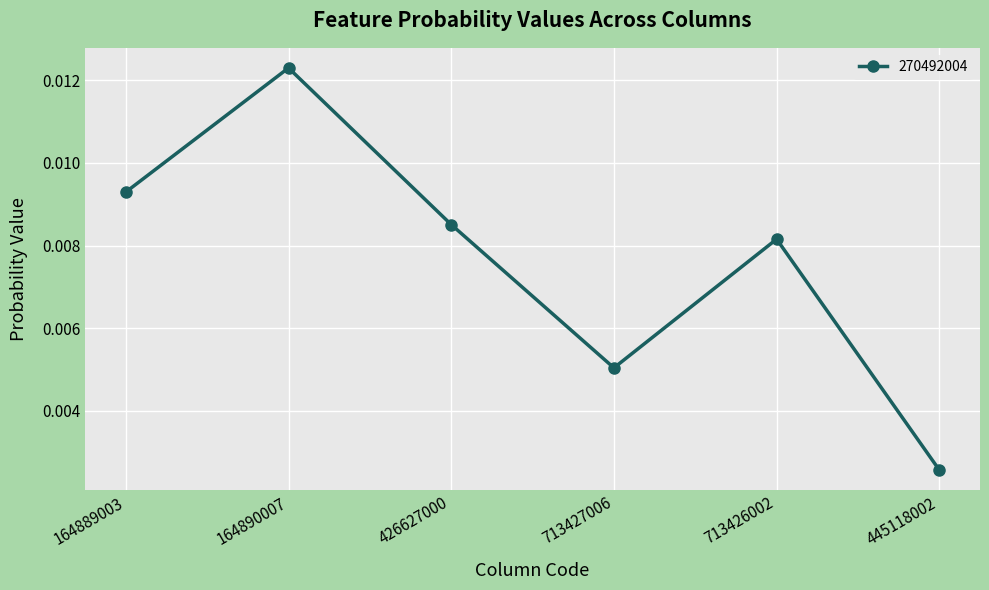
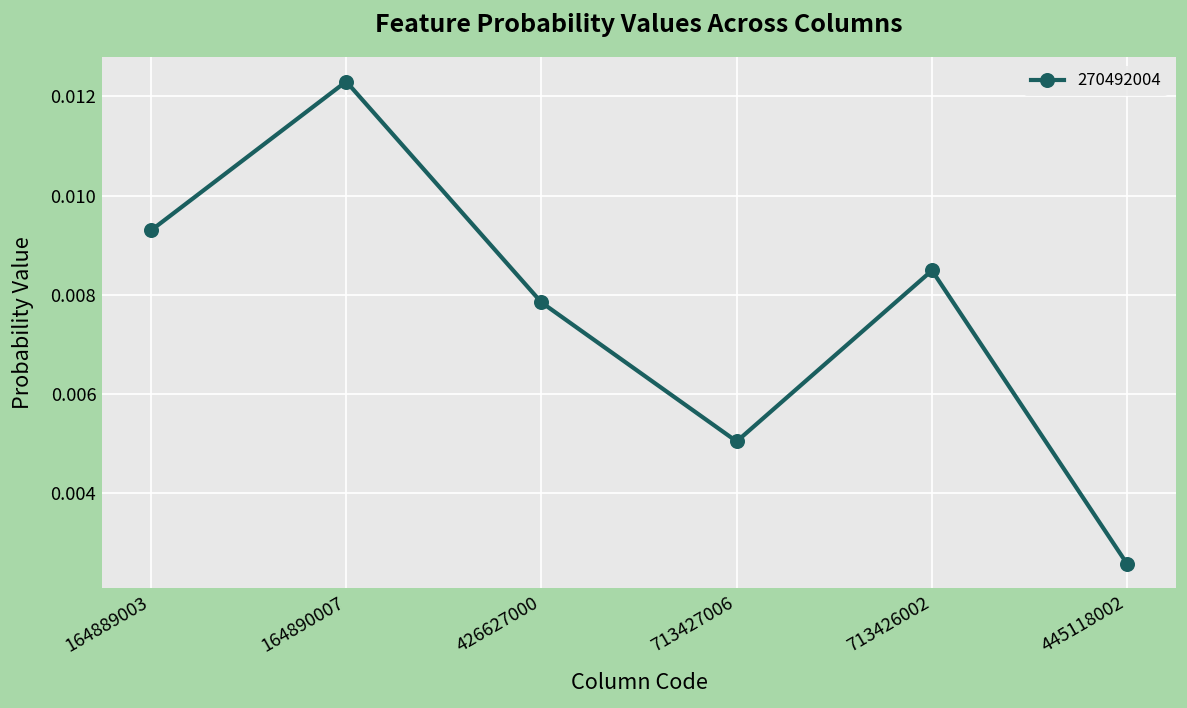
426627000: 0.0085 -> 0.0078
713426002: 0.0082 -> 0.0085
